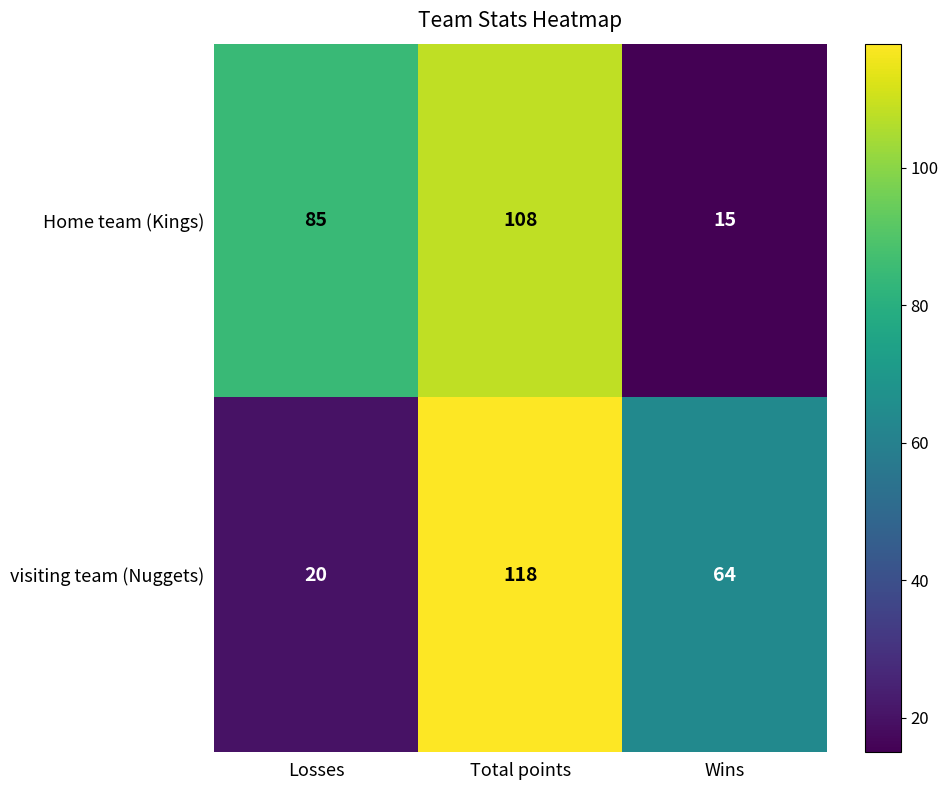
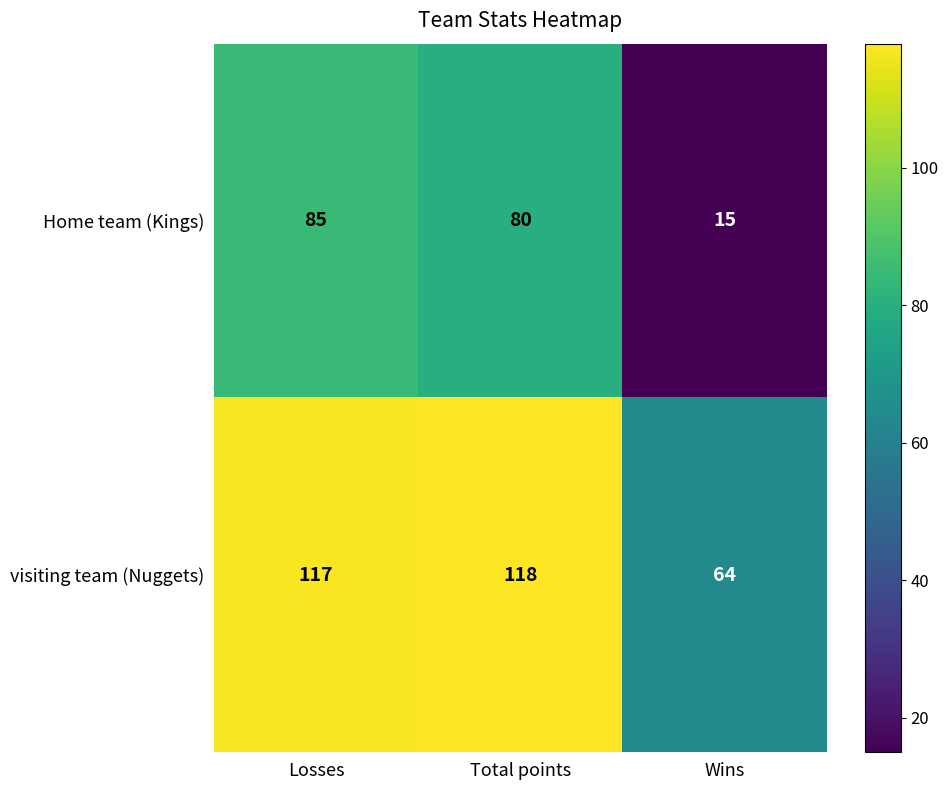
Home team (Kings), Total points: 108 -> 80
visiting team (Nuggets), Losses: 20 -> 117
